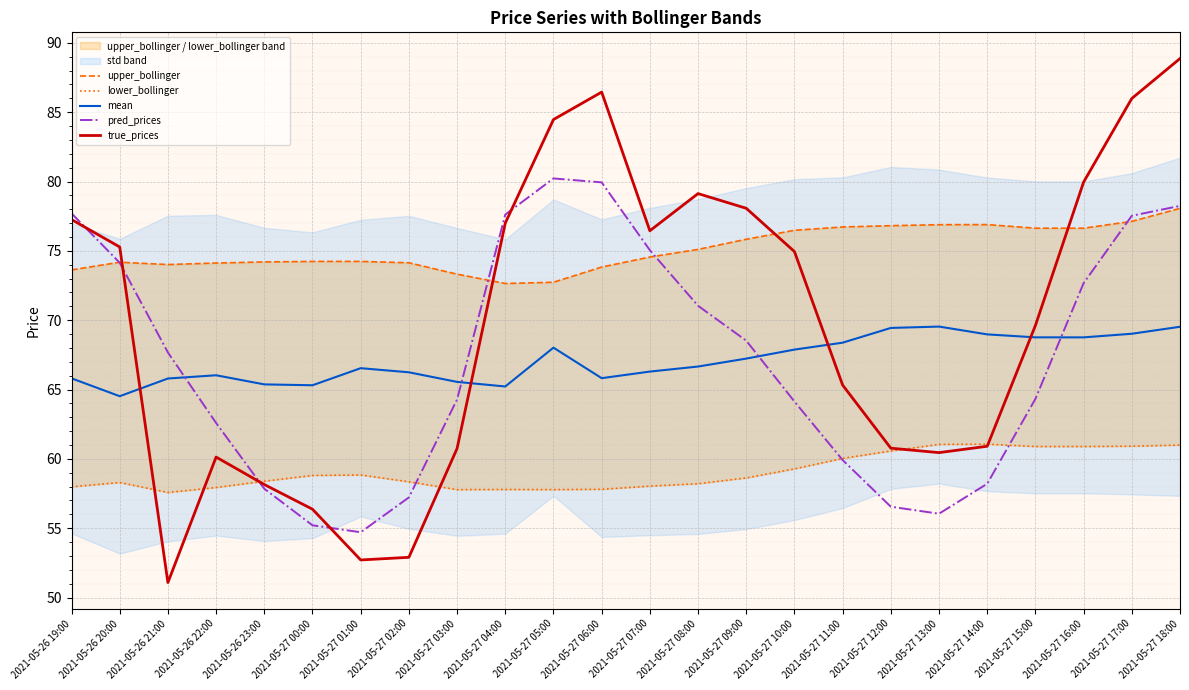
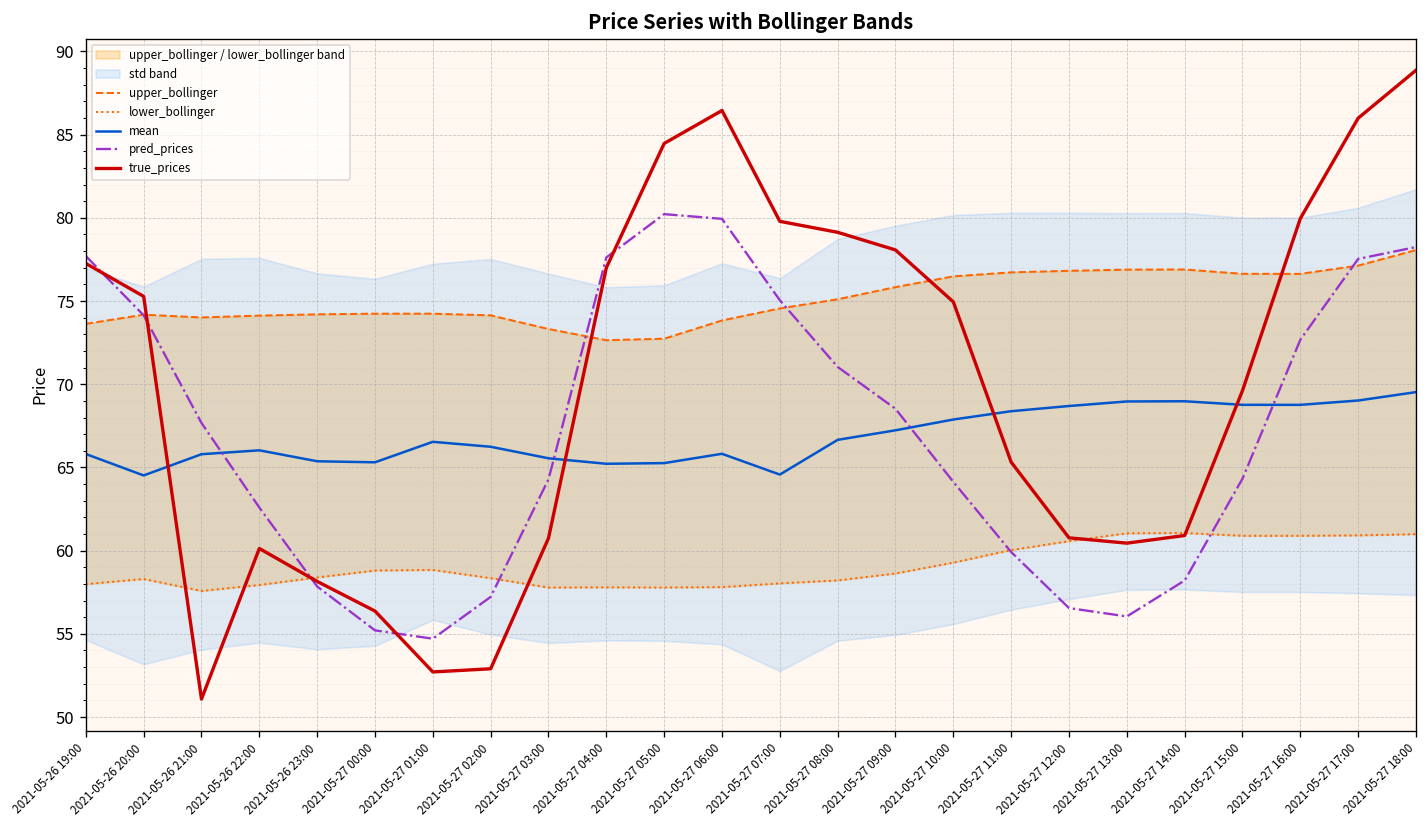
mean, 2021-05-27 05:00: 68.0 -> 65.3
mean, 2021-05-27 07:00: 66.3 -> 64.6
true_prices, 2021-05-27 07:00: 76.5 -> 79.8
mean, 2021-05-27 12:00: 69.4 -> 68.7
mean, 2021-05-27 13:00: 69.5 -> 69.0
